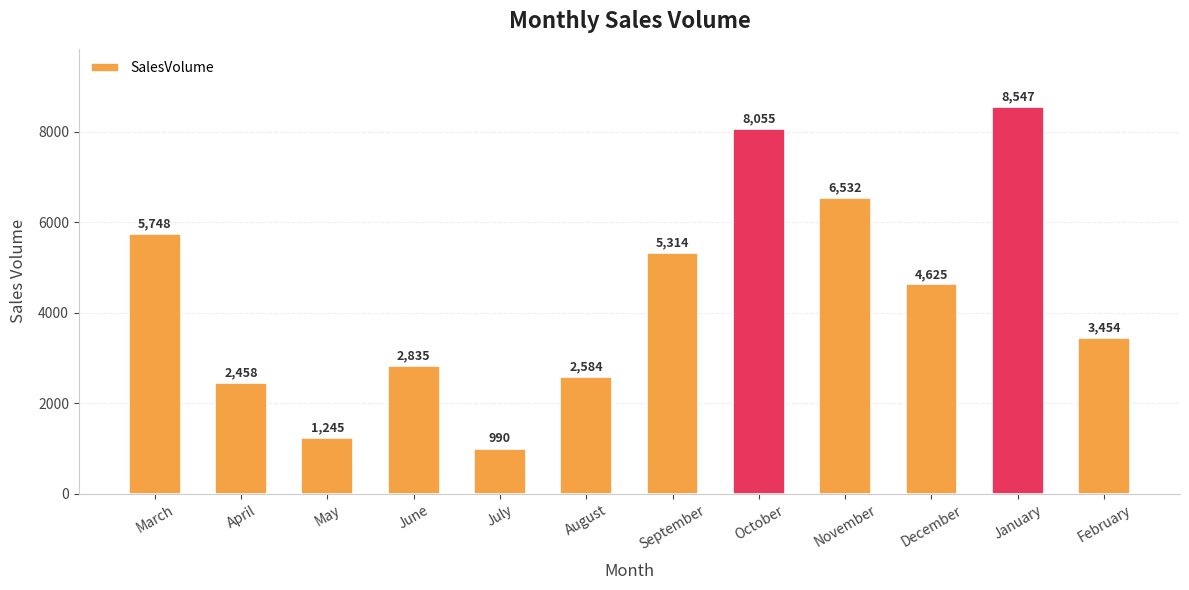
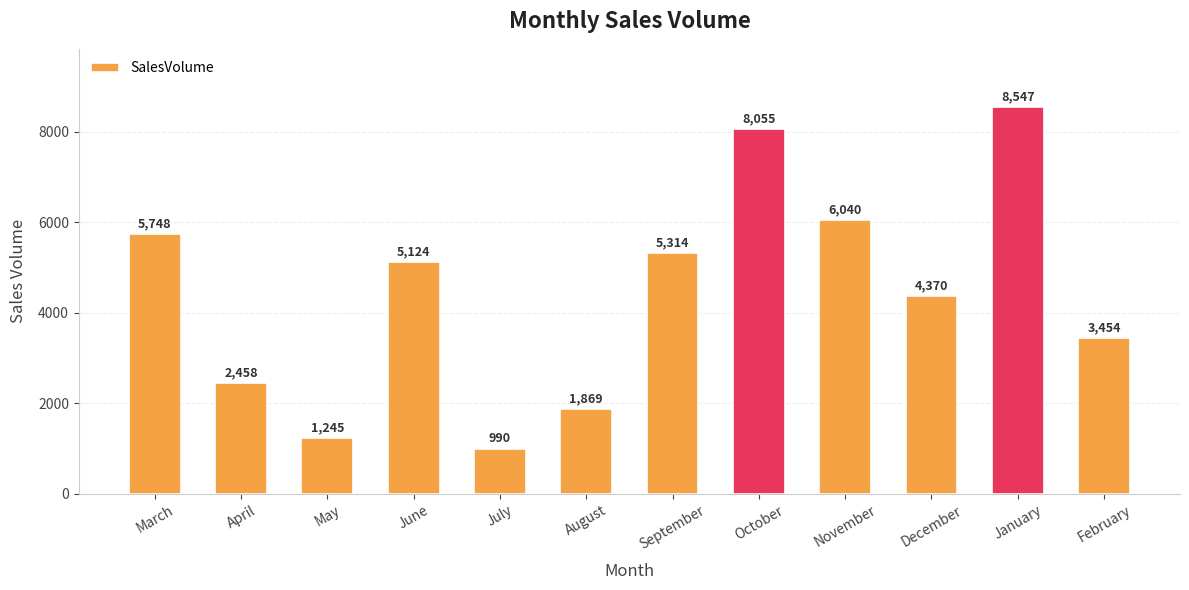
June: 2,835 -> 5,124
August: 2,584 -> 1,869
November: 6,532 -> 6,040
December: 4,625 -> 4,370
